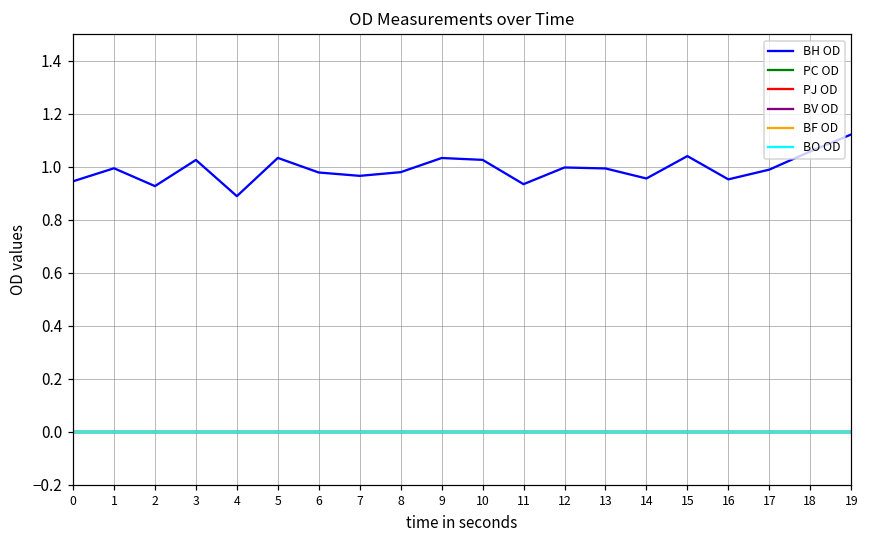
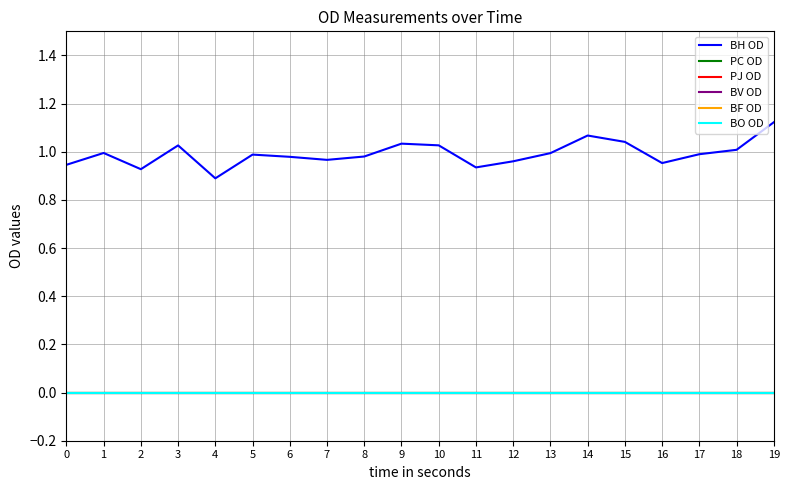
BH OD, 5: 1.03 -> 0.99
BH OD, 12: 1.00 -> 0.96
BH OD, 14: 0.96 -> 1.07
BH OD, 18: 1.06 -> 1.01
